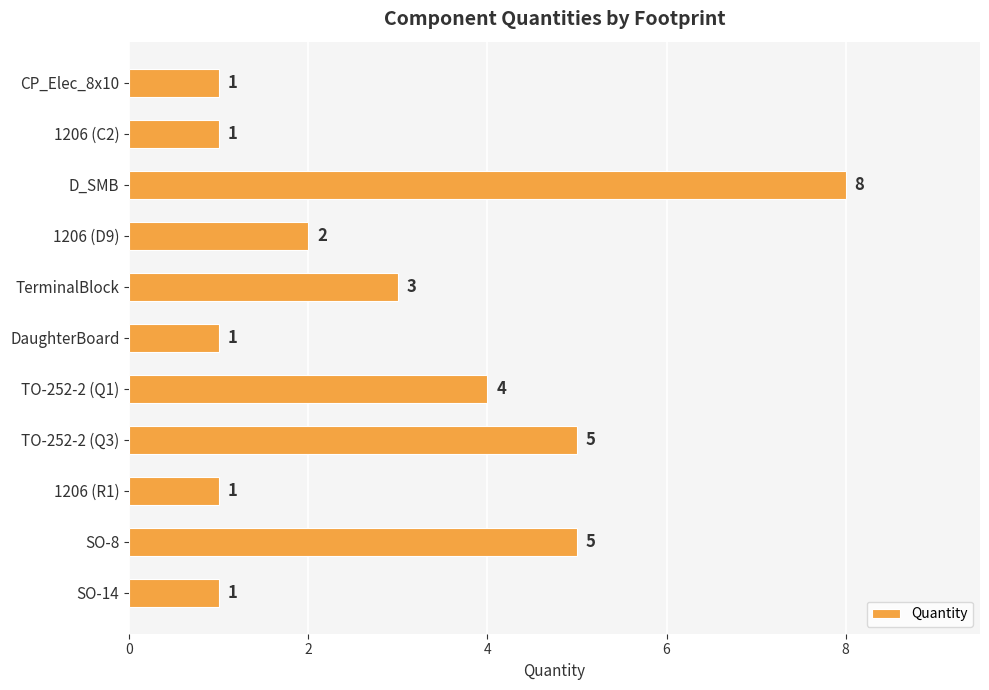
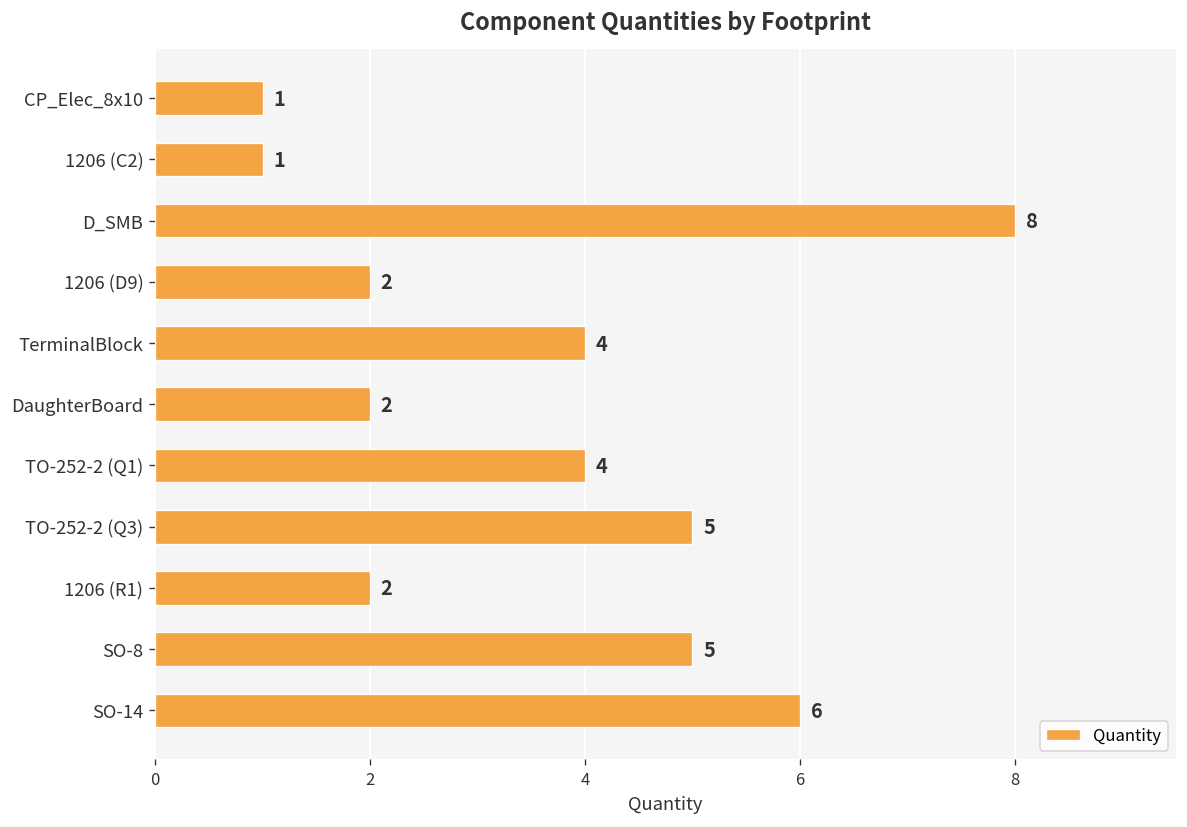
TerminalBlock: 3 -> 4
DaughterBoard: 1 -> 2
1206 (R1): 1 -> 2
SO-14: 1 -> 6
